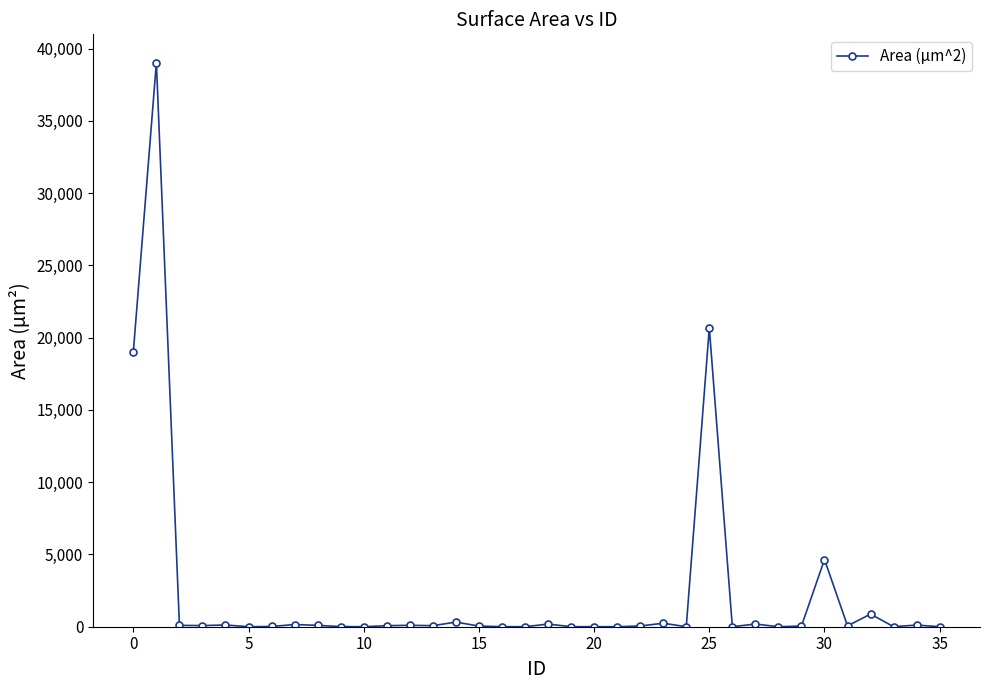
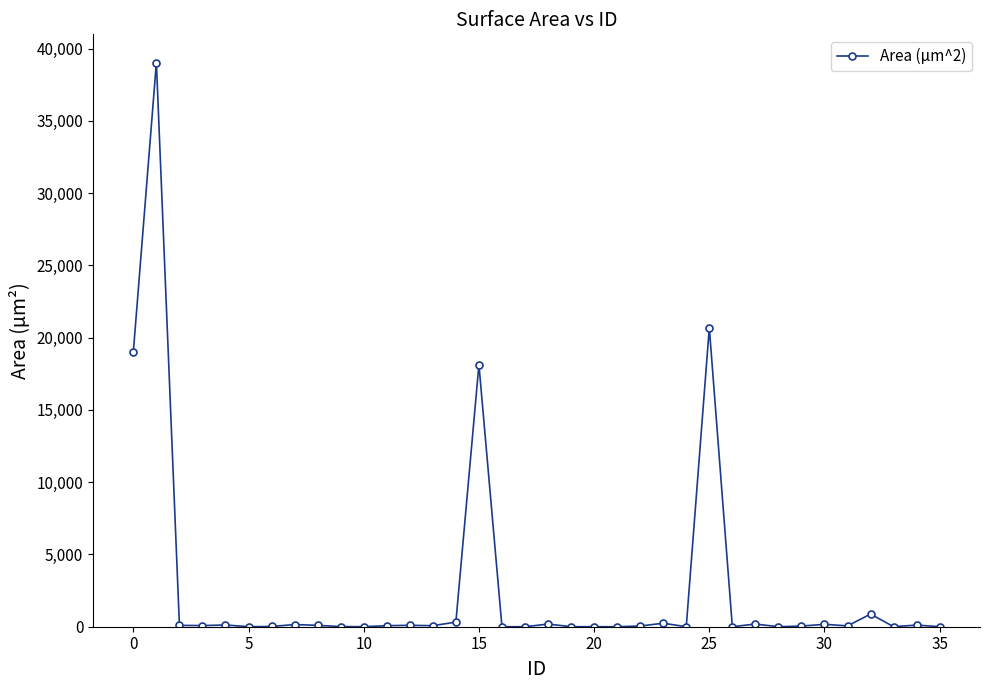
15: 0 -> 18,100
30: 4,700 -> 200
